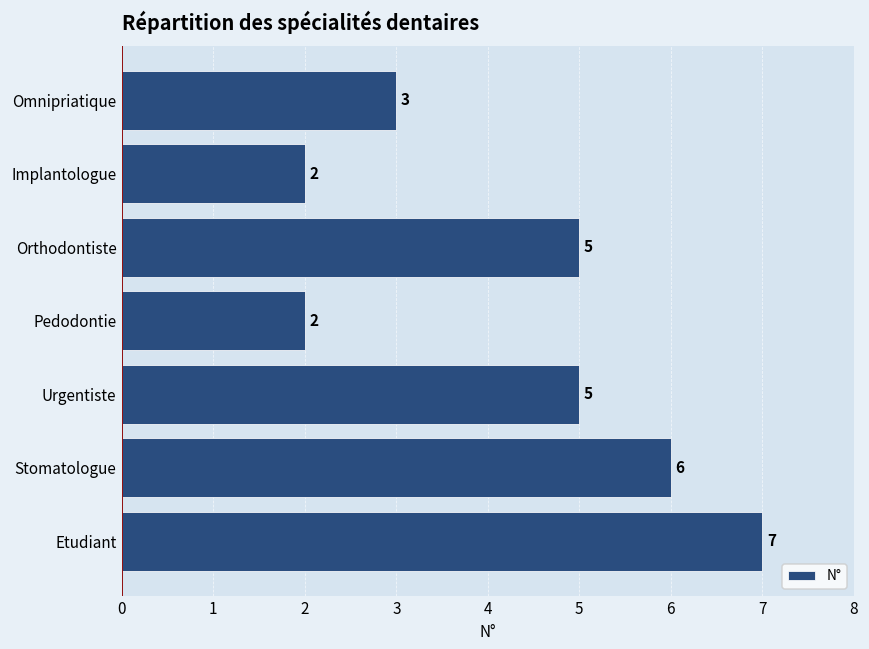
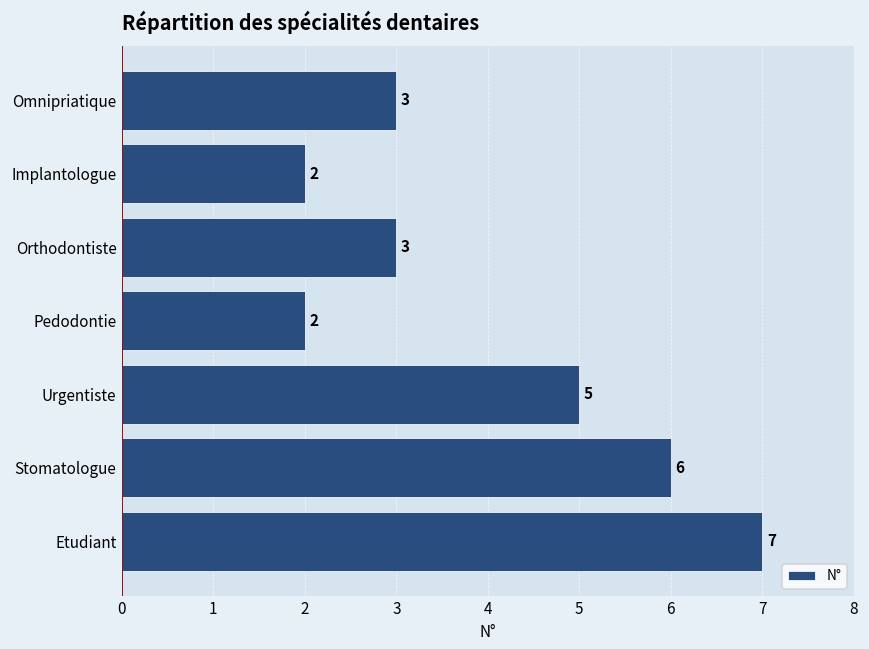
Orthodontiste: 5 -> 3
